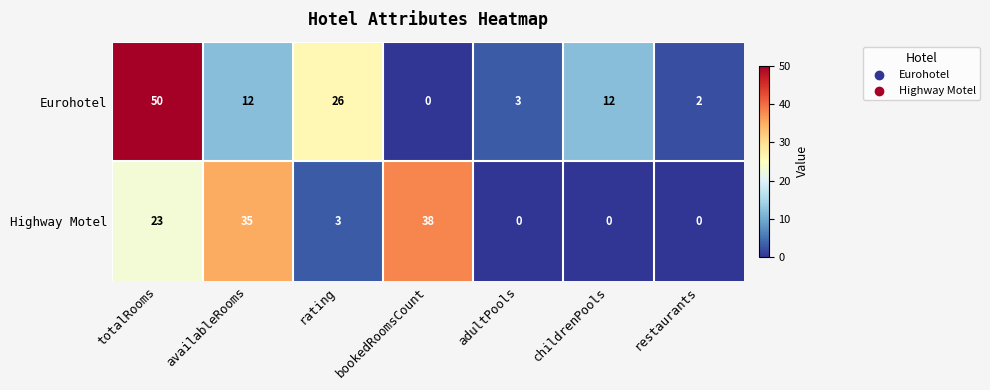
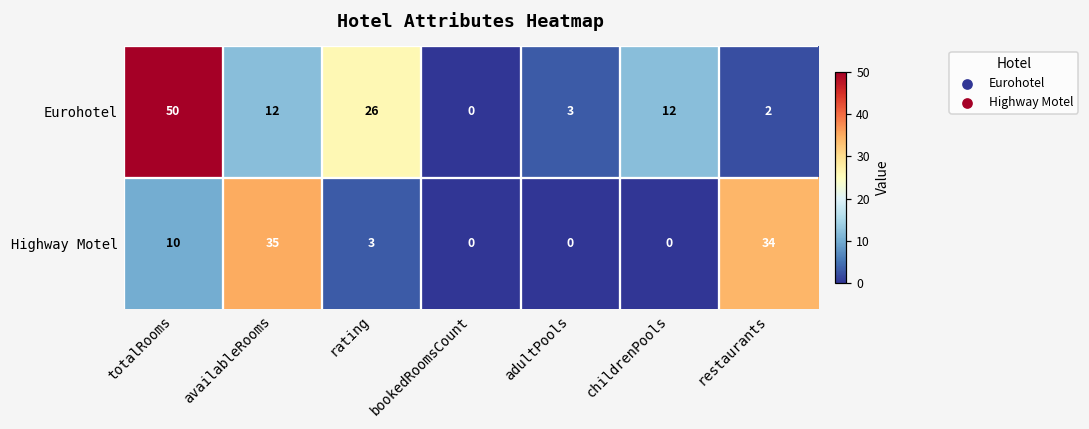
Highway Motel, totalRooms: 23 -> 10
Highway Motel, bookedRoomsCount: 38 -> 0
Highway Motel, restaurants: 0 -> 34
